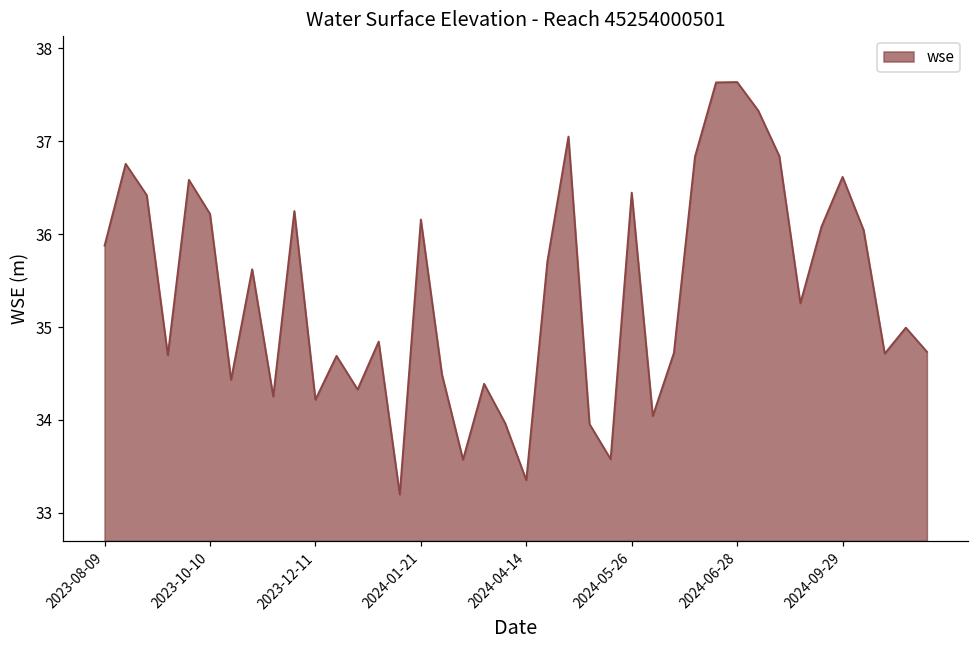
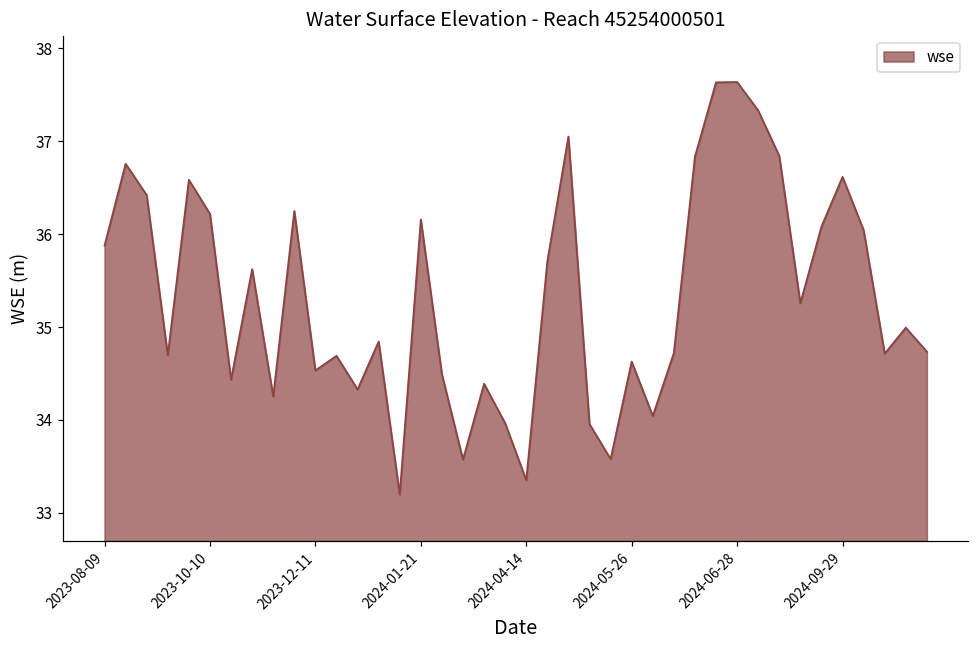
2023-12-11: 34.2 -> 34.5
2024-05-26: 36.4 -> 34.6
